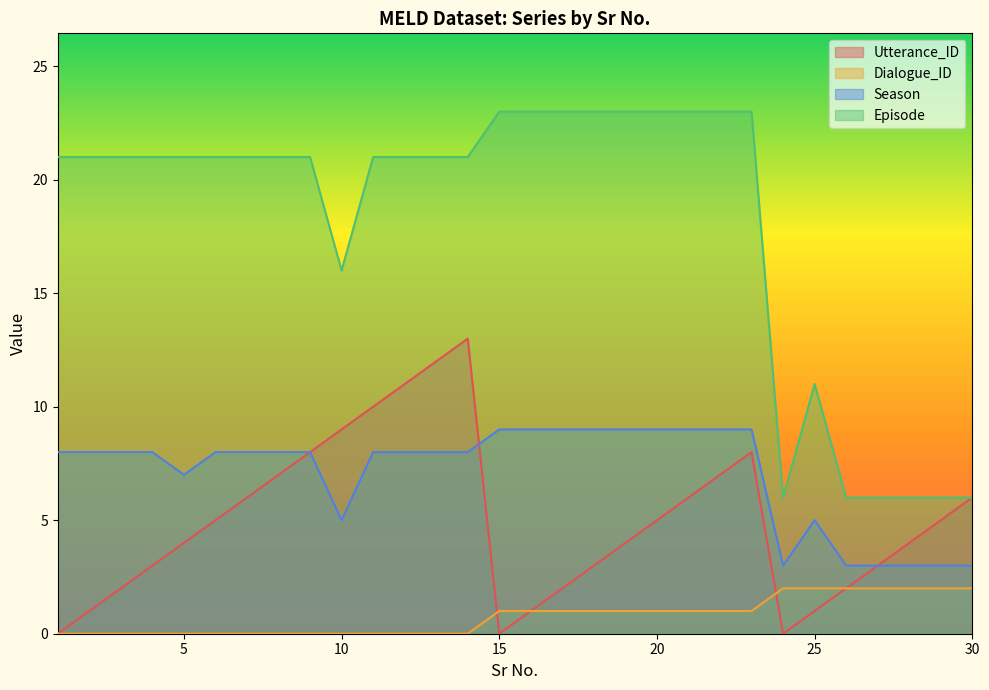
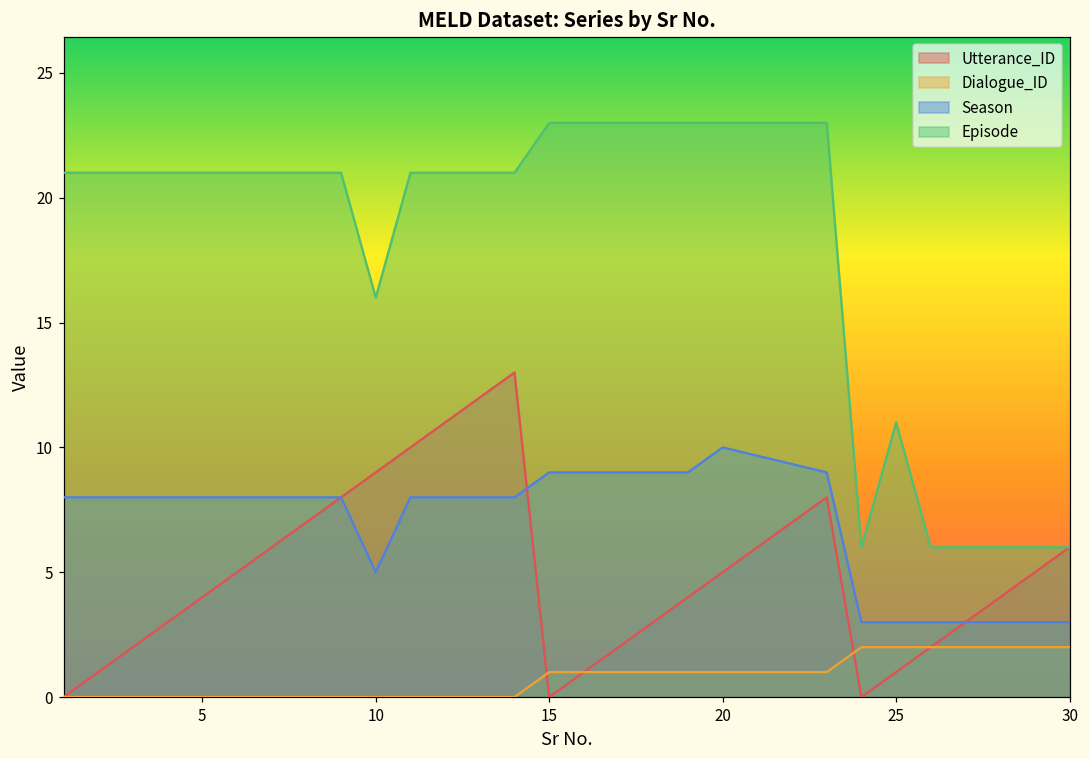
Season, 5: 7 -> 8
Season, 20: 9 -> 10
Season, 25: 5 -> 3
